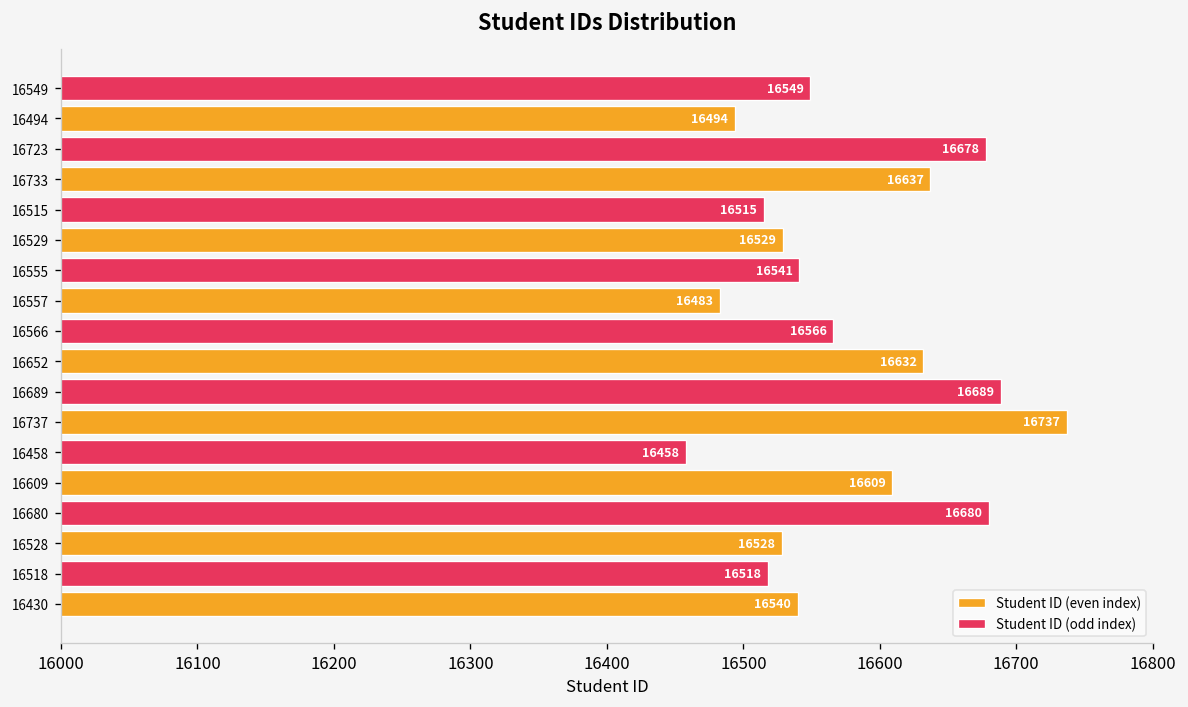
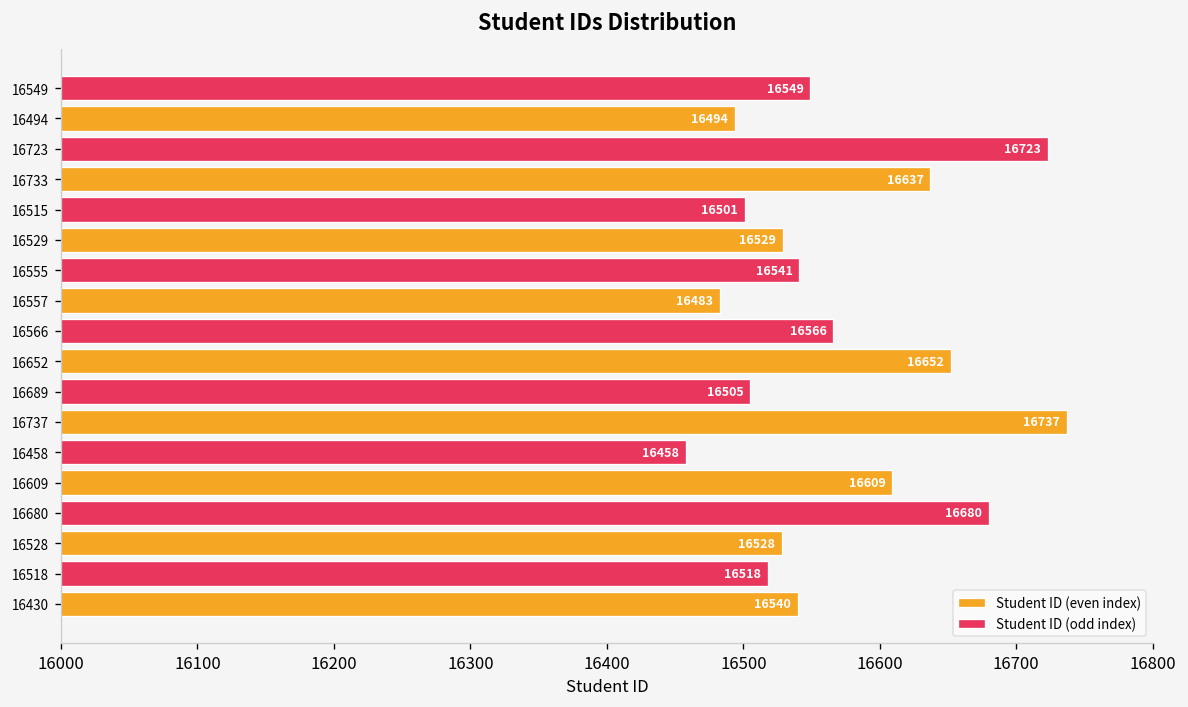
Student ID (odd index), 16723: 16678 -> 16723
Student ID (odd index), 16515: 16515 -> 16501
Student ID (even index), 16652: 16632 -> 16652
Student ID (odd index), 16689: 16689 -> 16505
